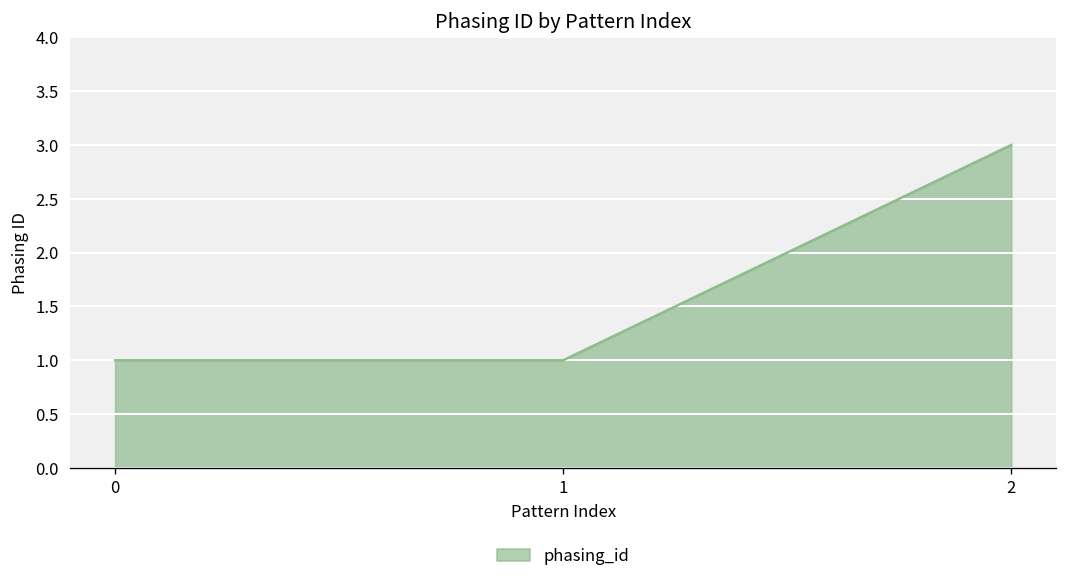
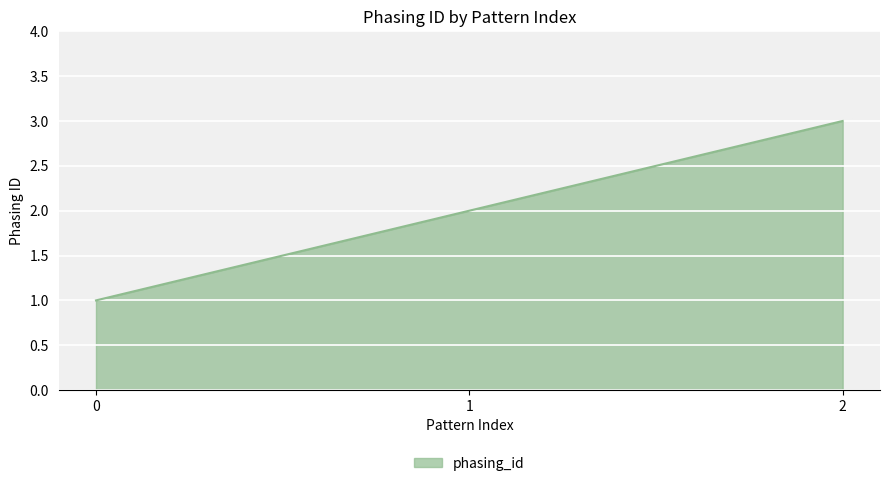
1: 1 -> 2
